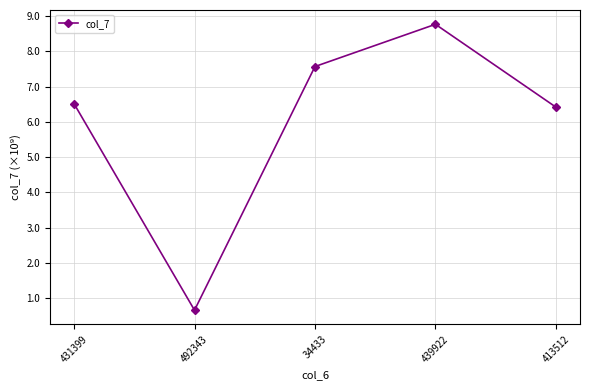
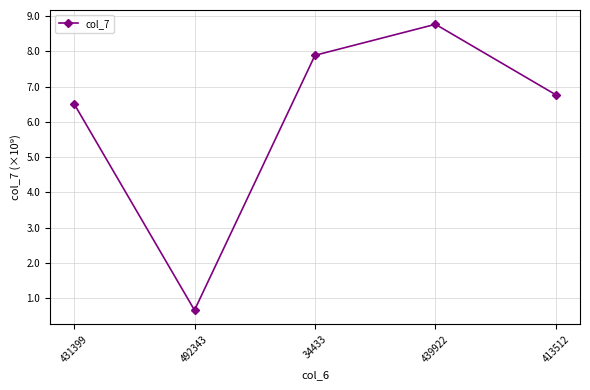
34433: 7.6 -> 7.9
413512: 6.4 -> 6.8
